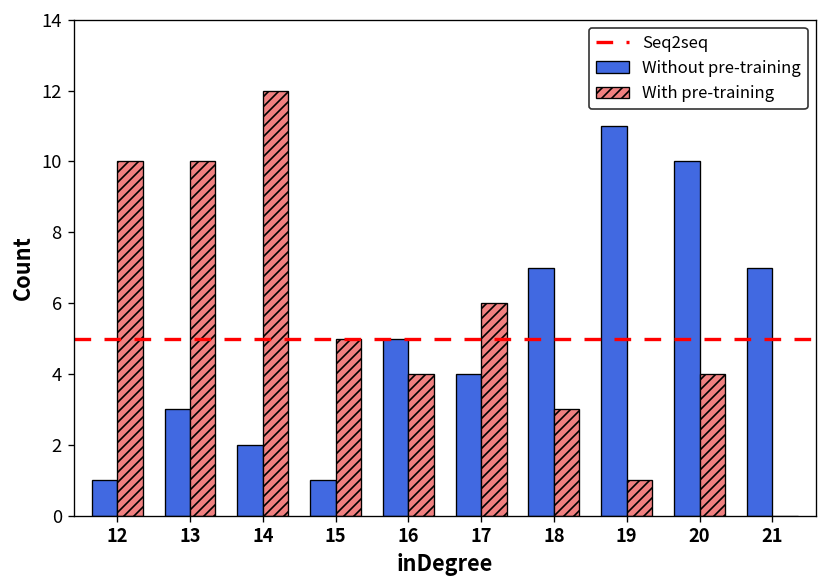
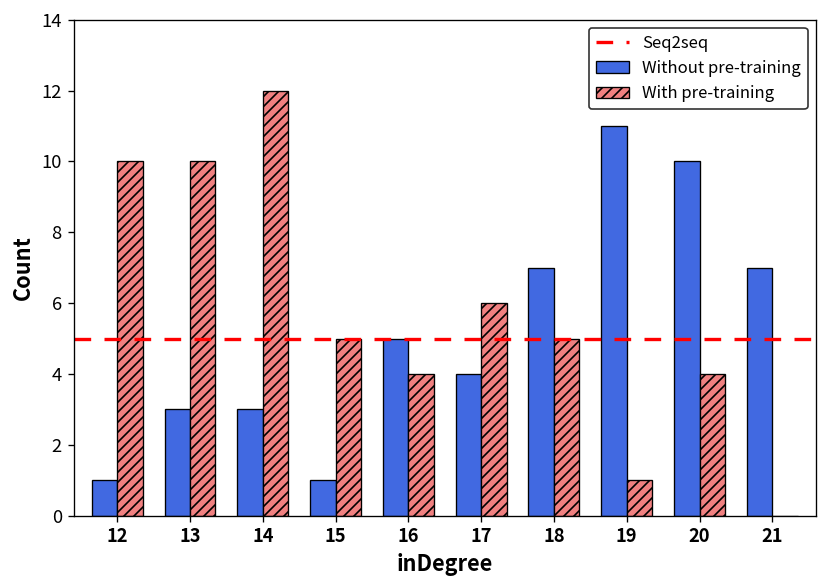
Without pre-training, 14: 2 -> 3
With pre-training, 18: 3 -> 5
